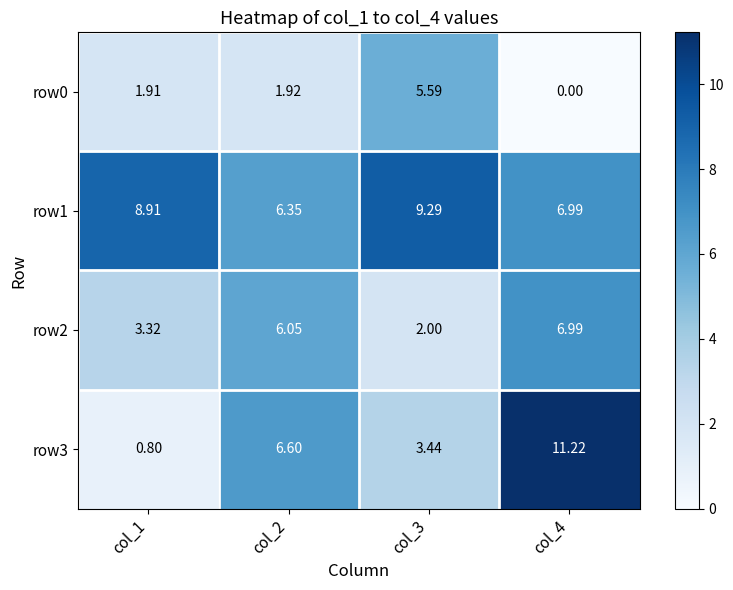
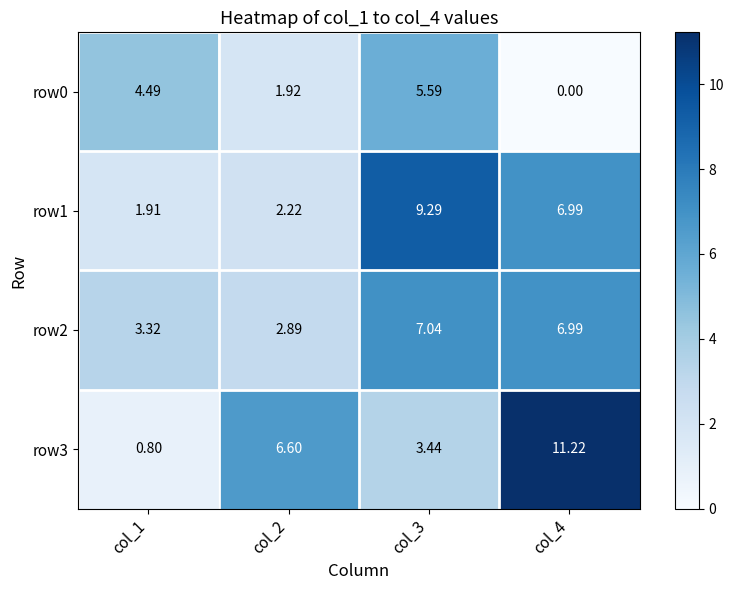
row0, col_1: 1.91 -> 4.49
row1, col_1: 8.91 -> 1.91
row1, col_2: 6.35 -> 2.22
row2, col_2: 6.05 -> 2.89
row2, col_3: 2.00 -> 7.04
